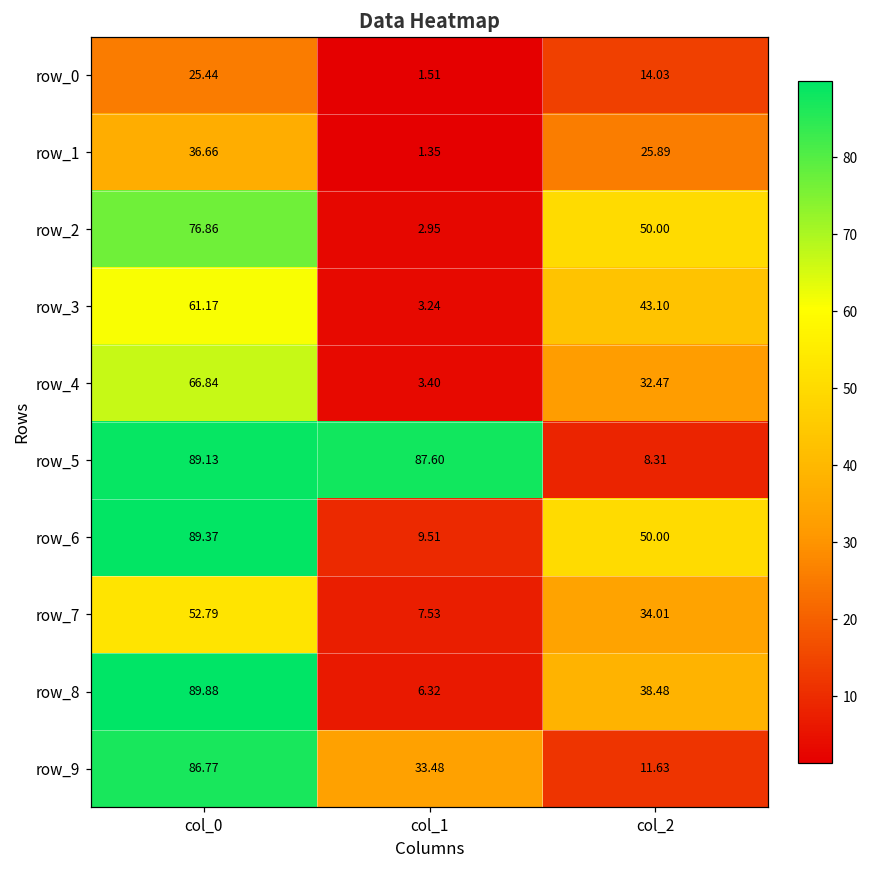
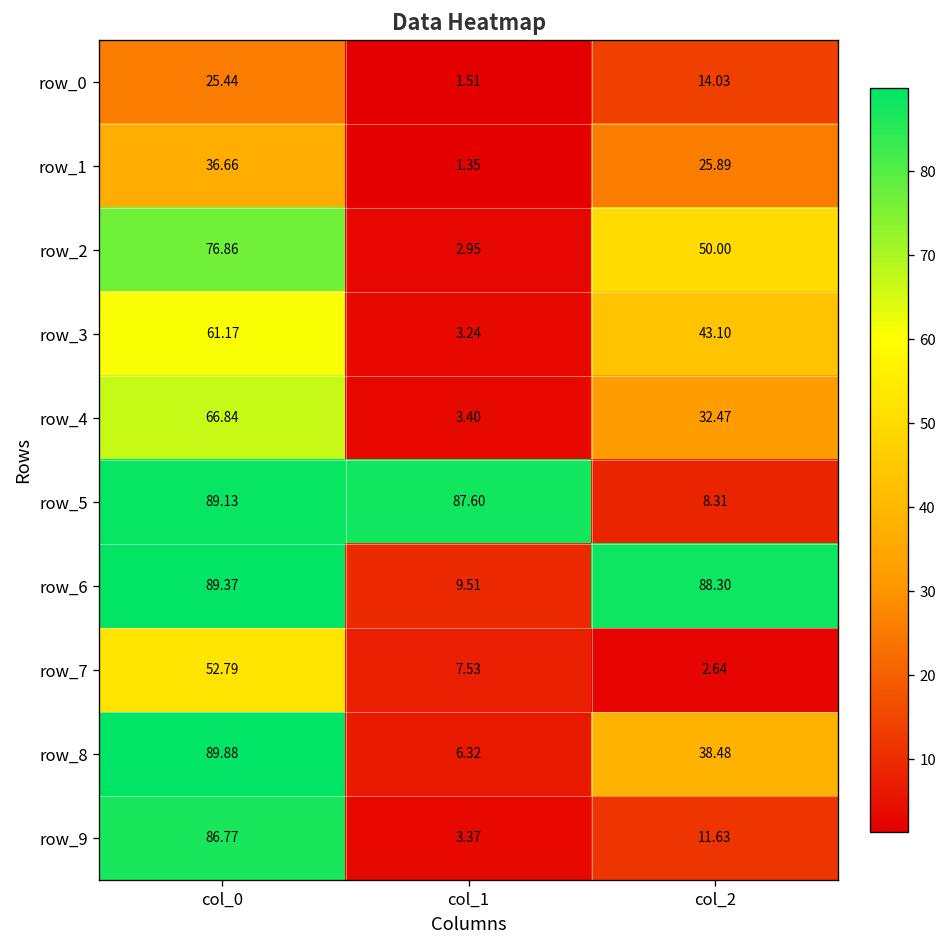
row_6, col_2: 50.00 -> 88.30
row_7, col_2: 34.01 -> 2.64
row_9, col_1: 33.48 -> 3.37
